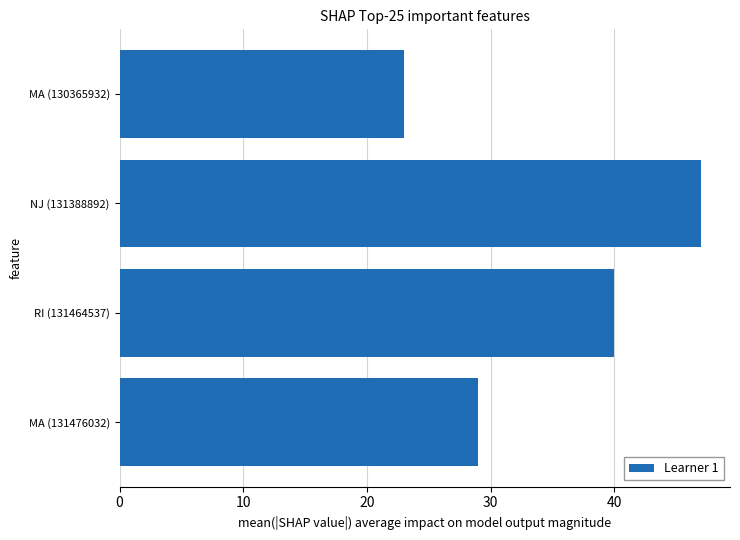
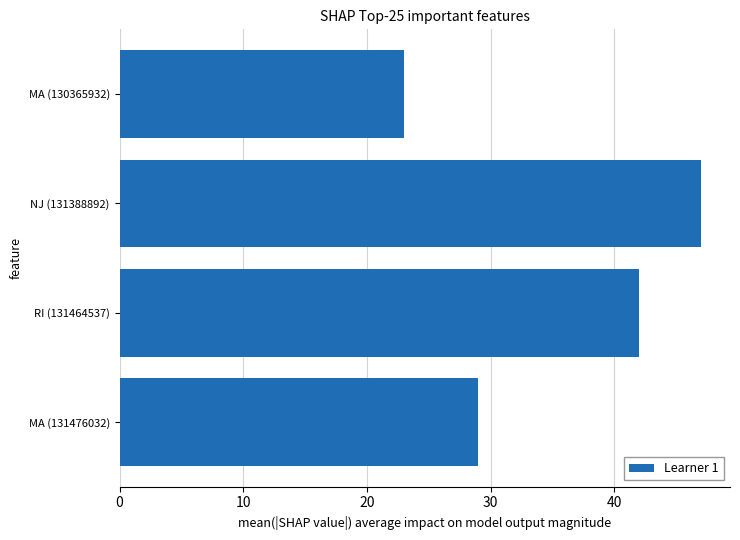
RI (131464537): 40 -> 42
